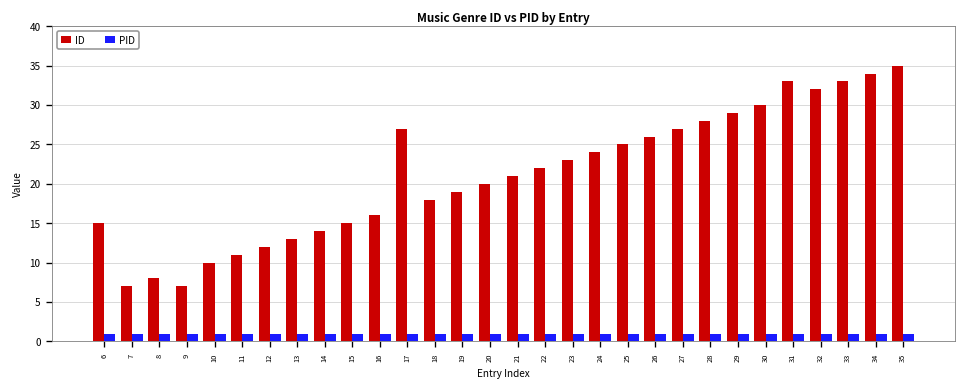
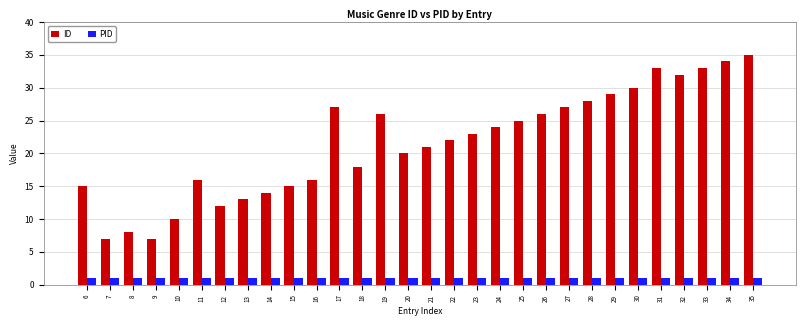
ID, 11: 11 -> 16
ID, 19: 19 -> 26
